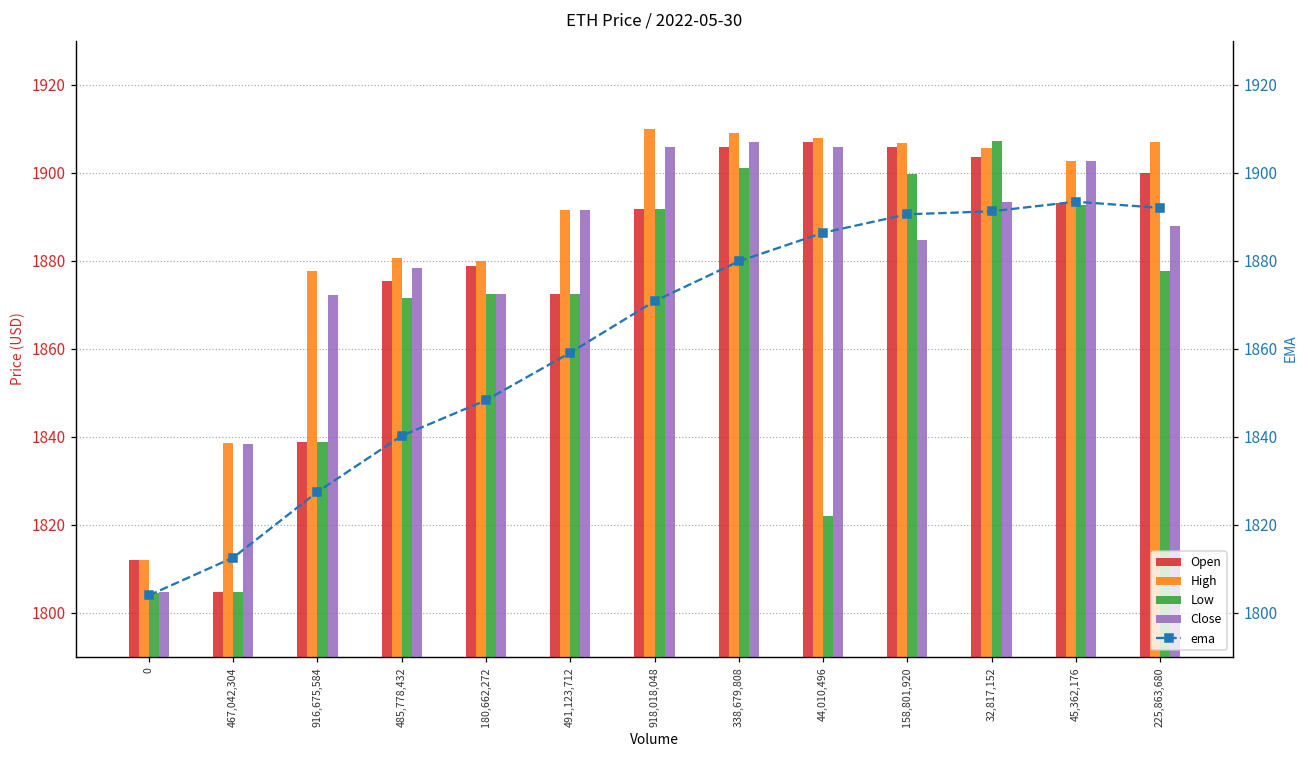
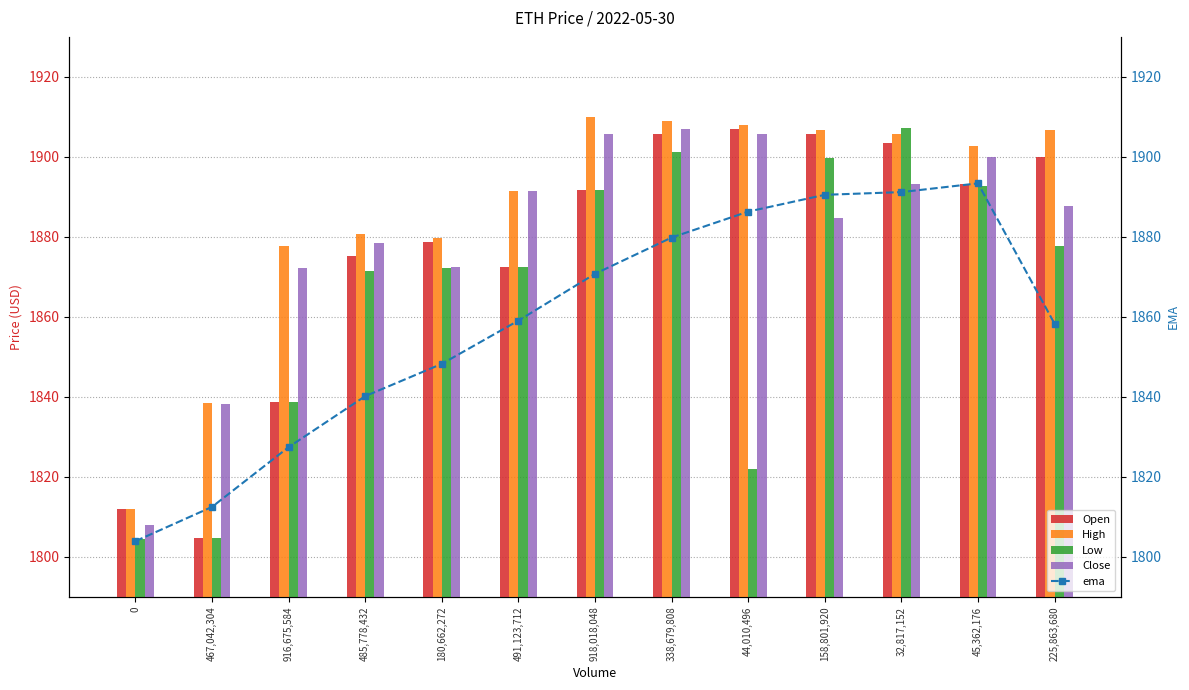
Close, 0: 1805 -> 1808
Close, 45,362,176: 1903 -> 1900
ema, 225,863,680: 1892 -> 1858
